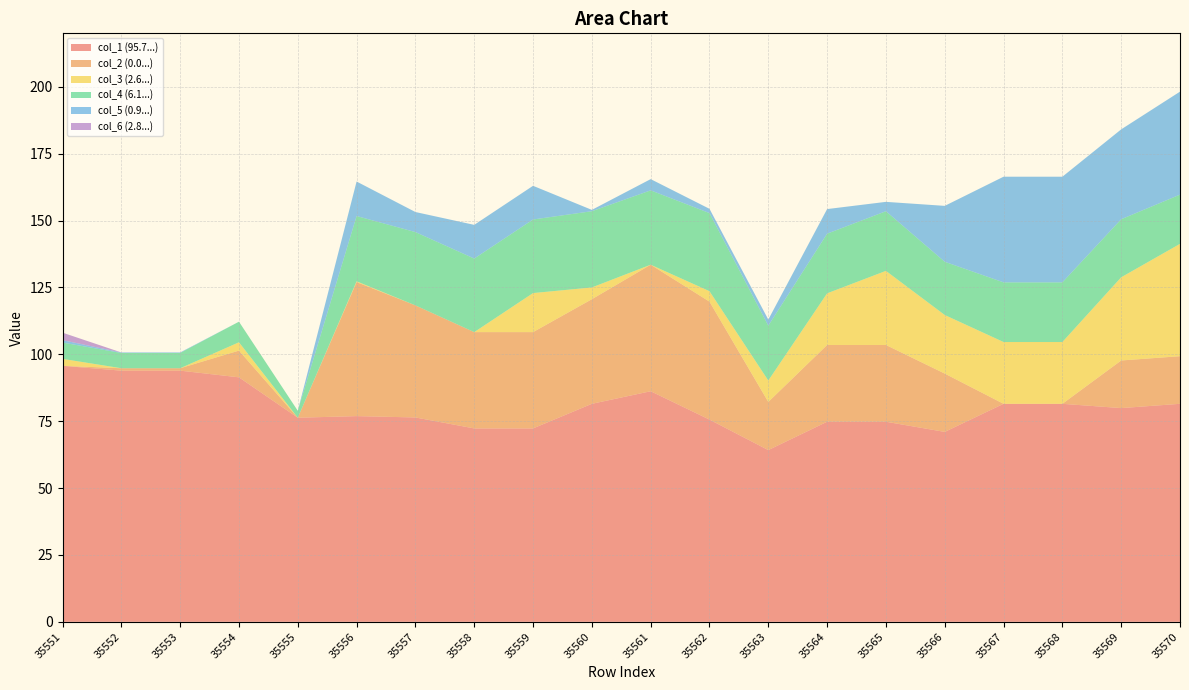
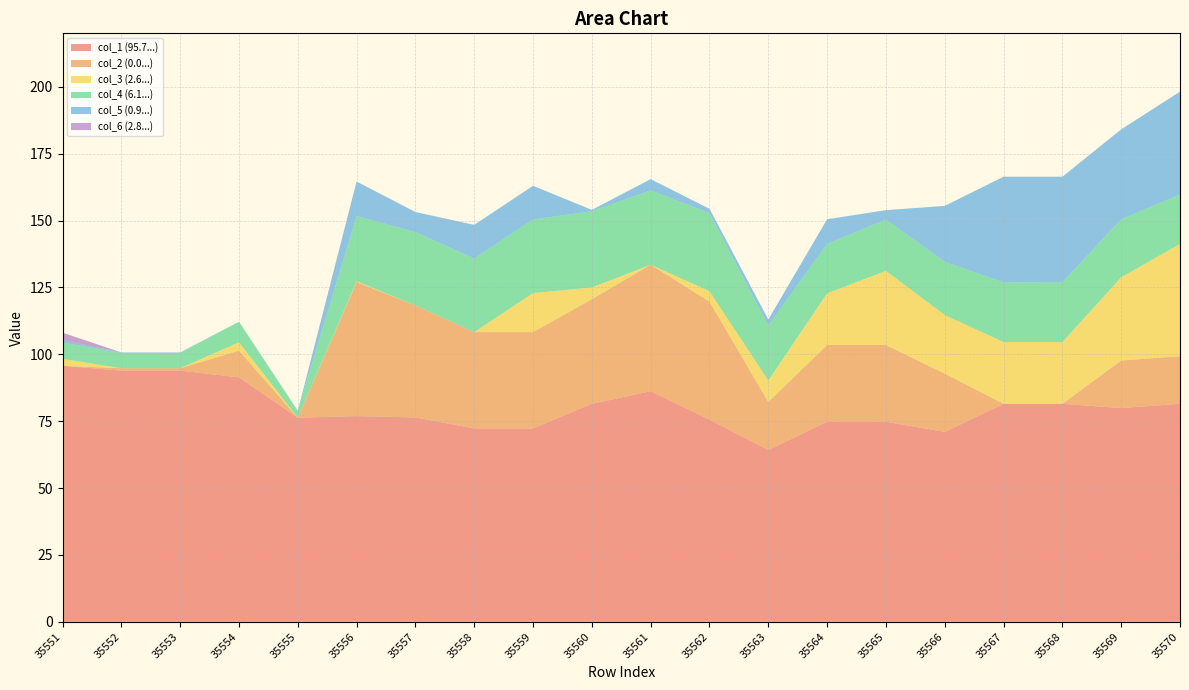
col_4 (6.1...), 35564: 22 -> 19
col_4 (6.1...), 35565: 22 -> 19
